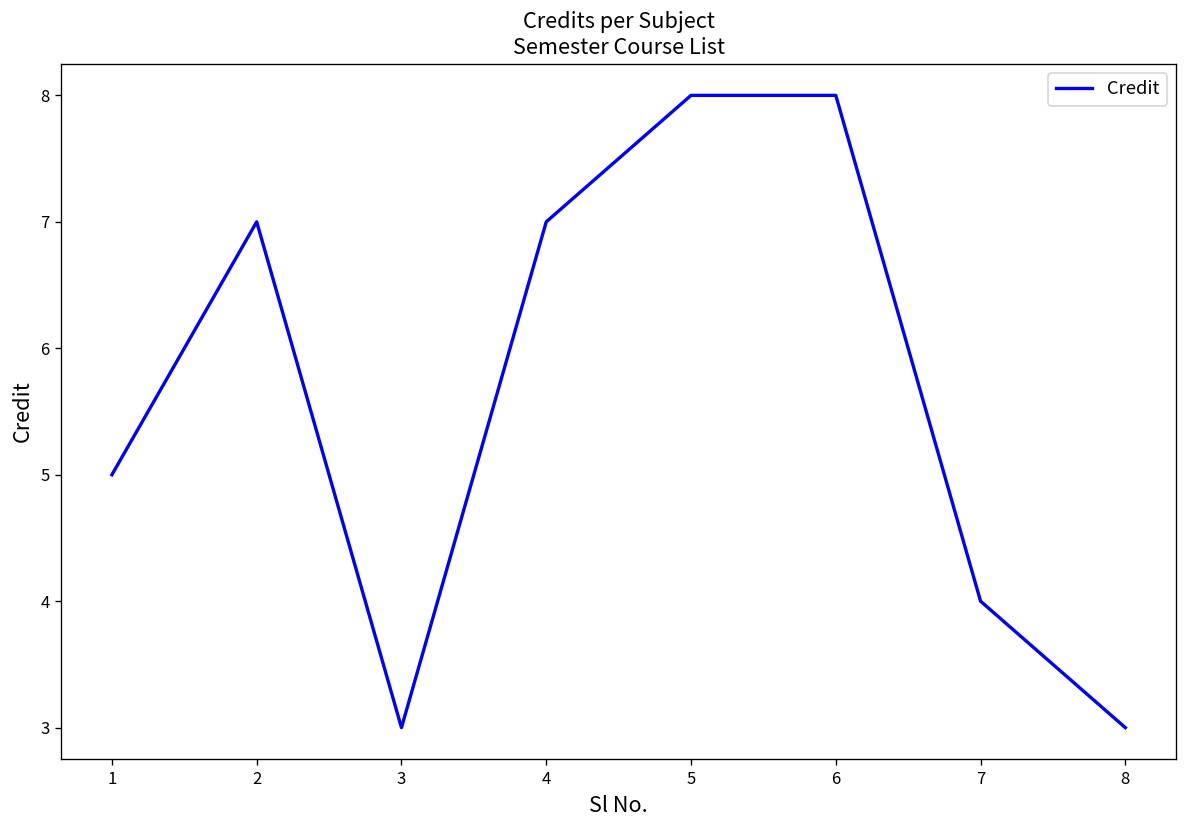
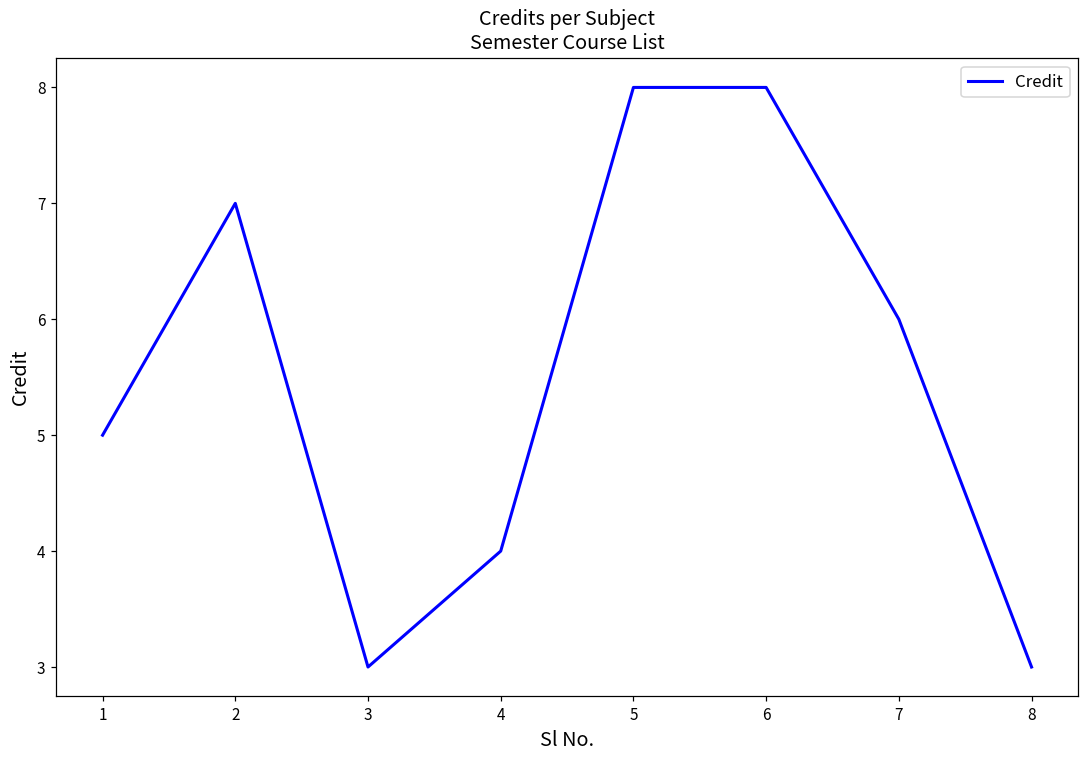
4: 7 -> 4
7: 4 -> 6
